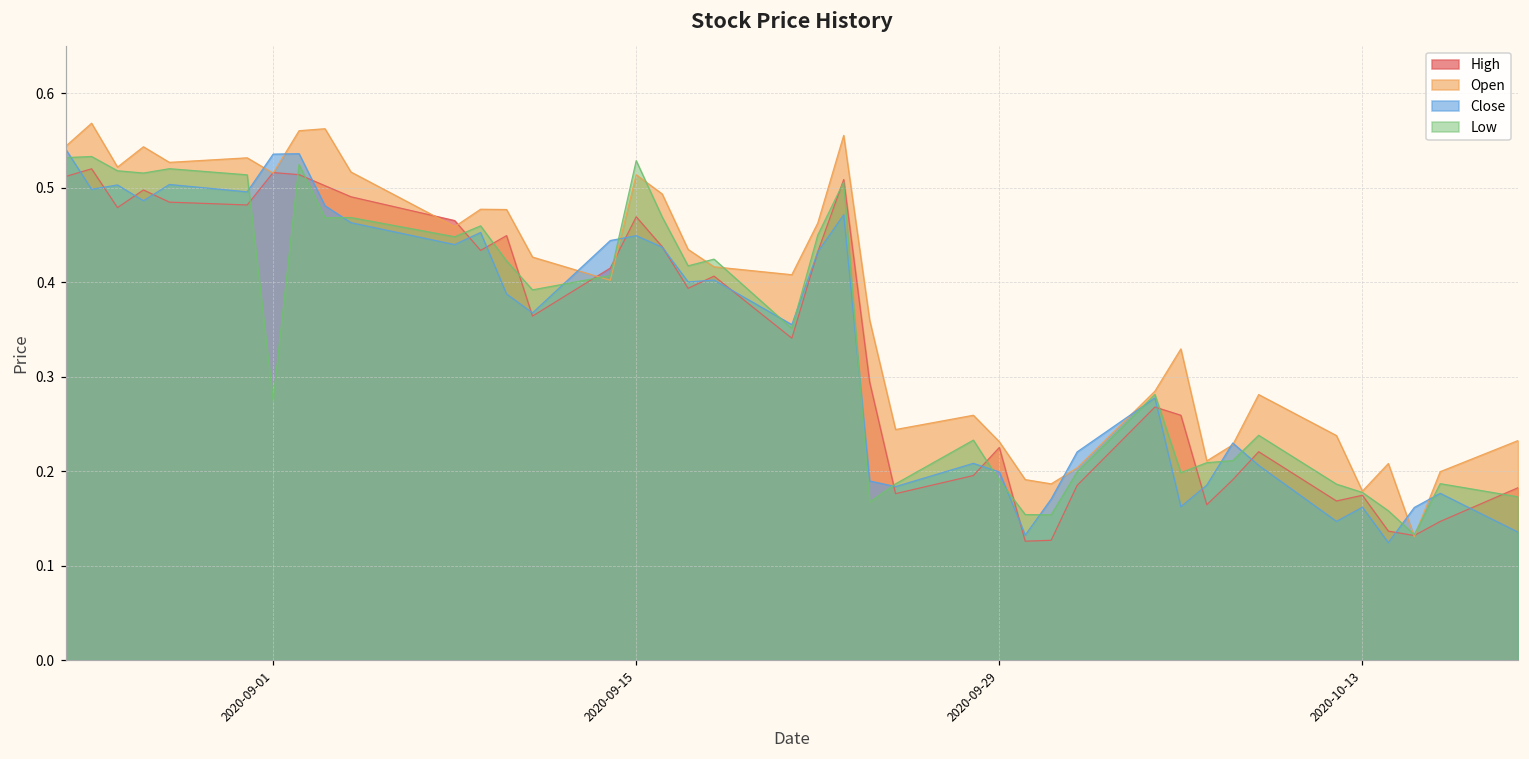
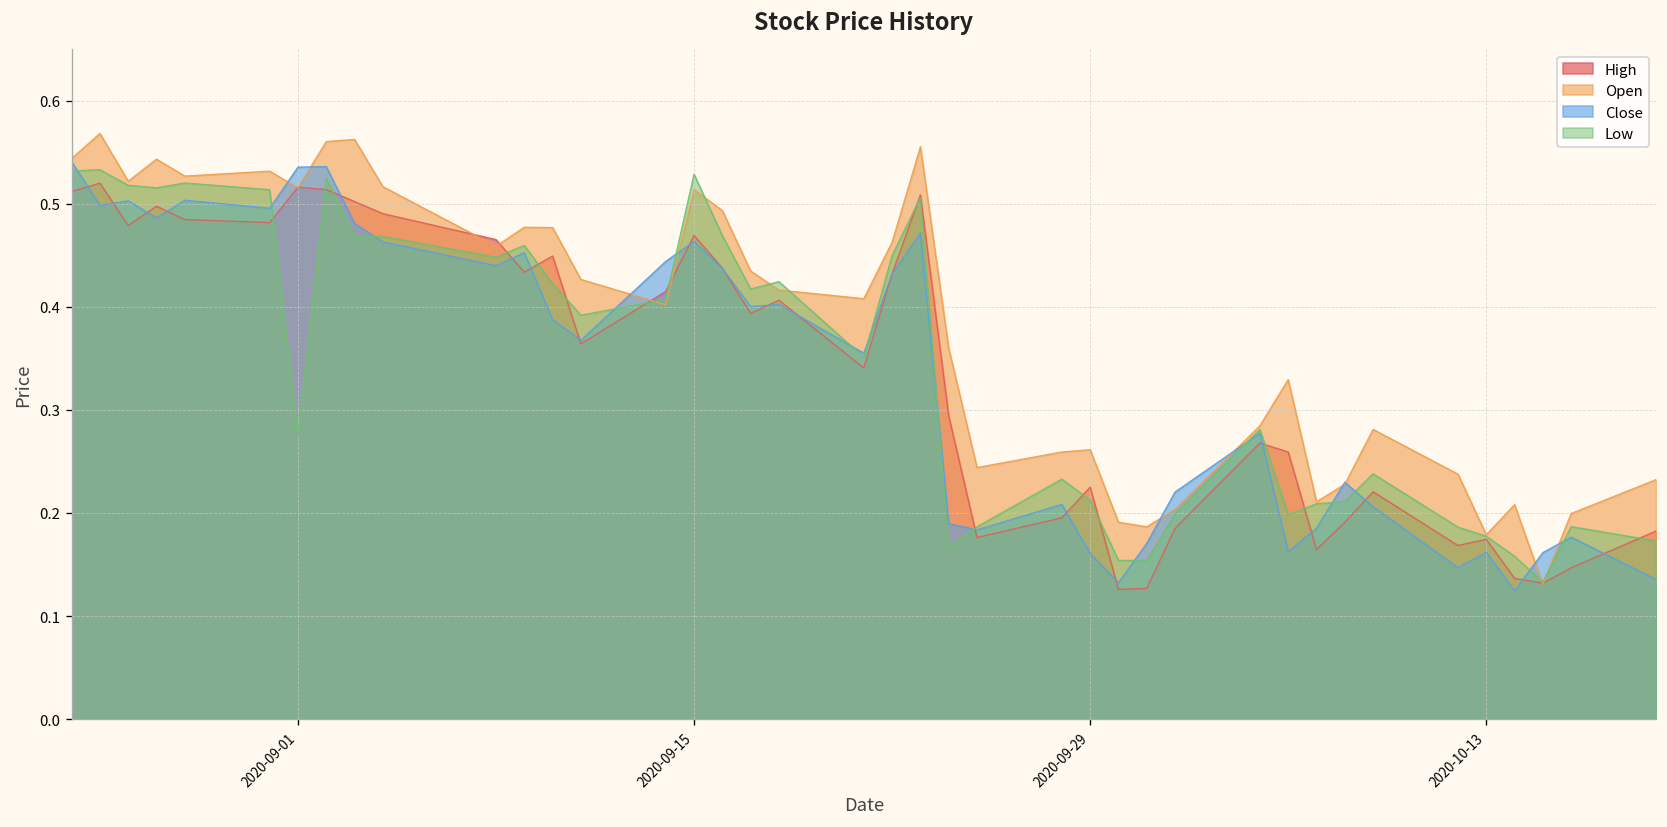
Close, 2020-09-15: 0.45 -> 0.46
Open, 2020-09-29: 0.23 -> 0.26
Close, 2020-09-29: 0.20 -> 0.16
Low, 2020-09-29: 0.19 -> 0.21
